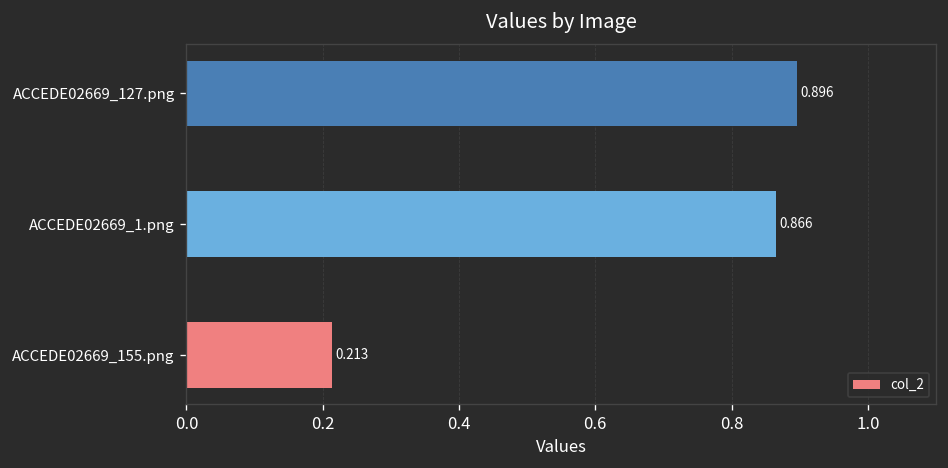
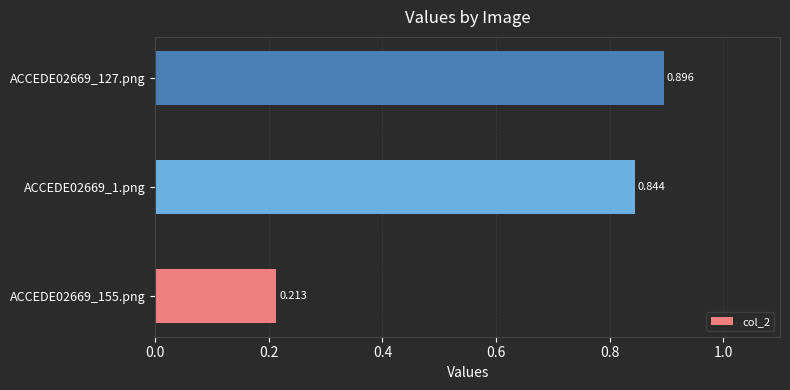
ACCEDE02669_1.png: 0.866 -> 0.844
